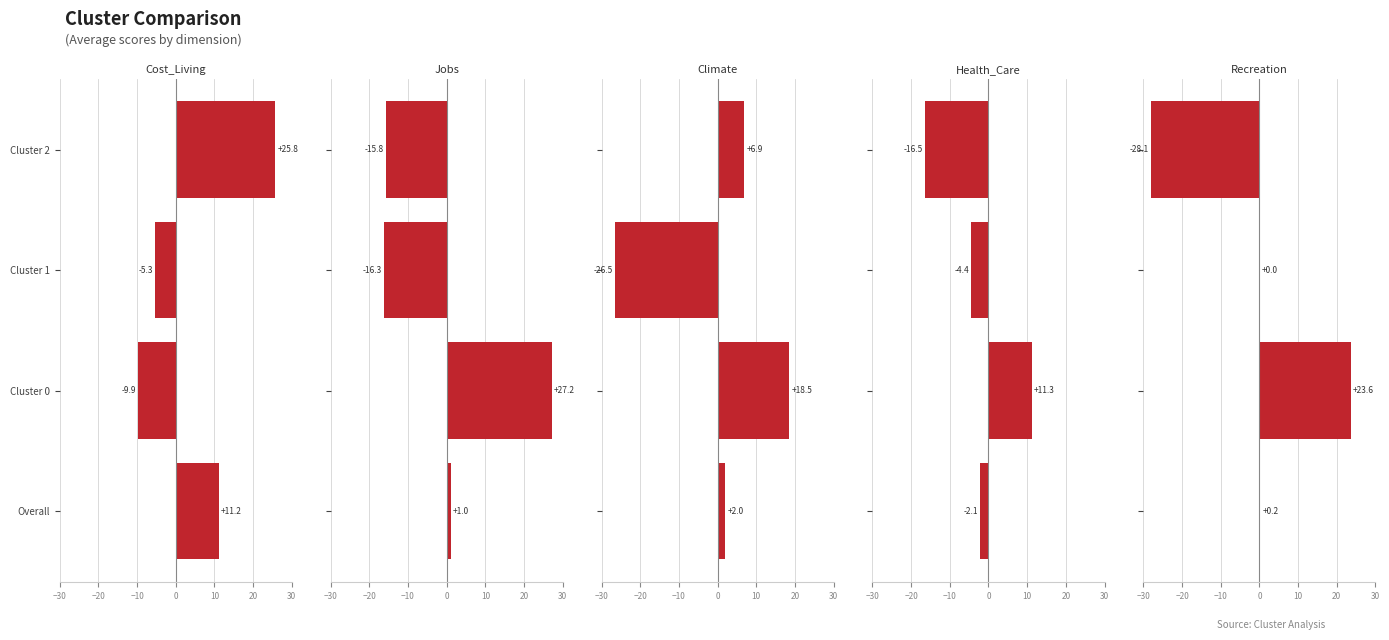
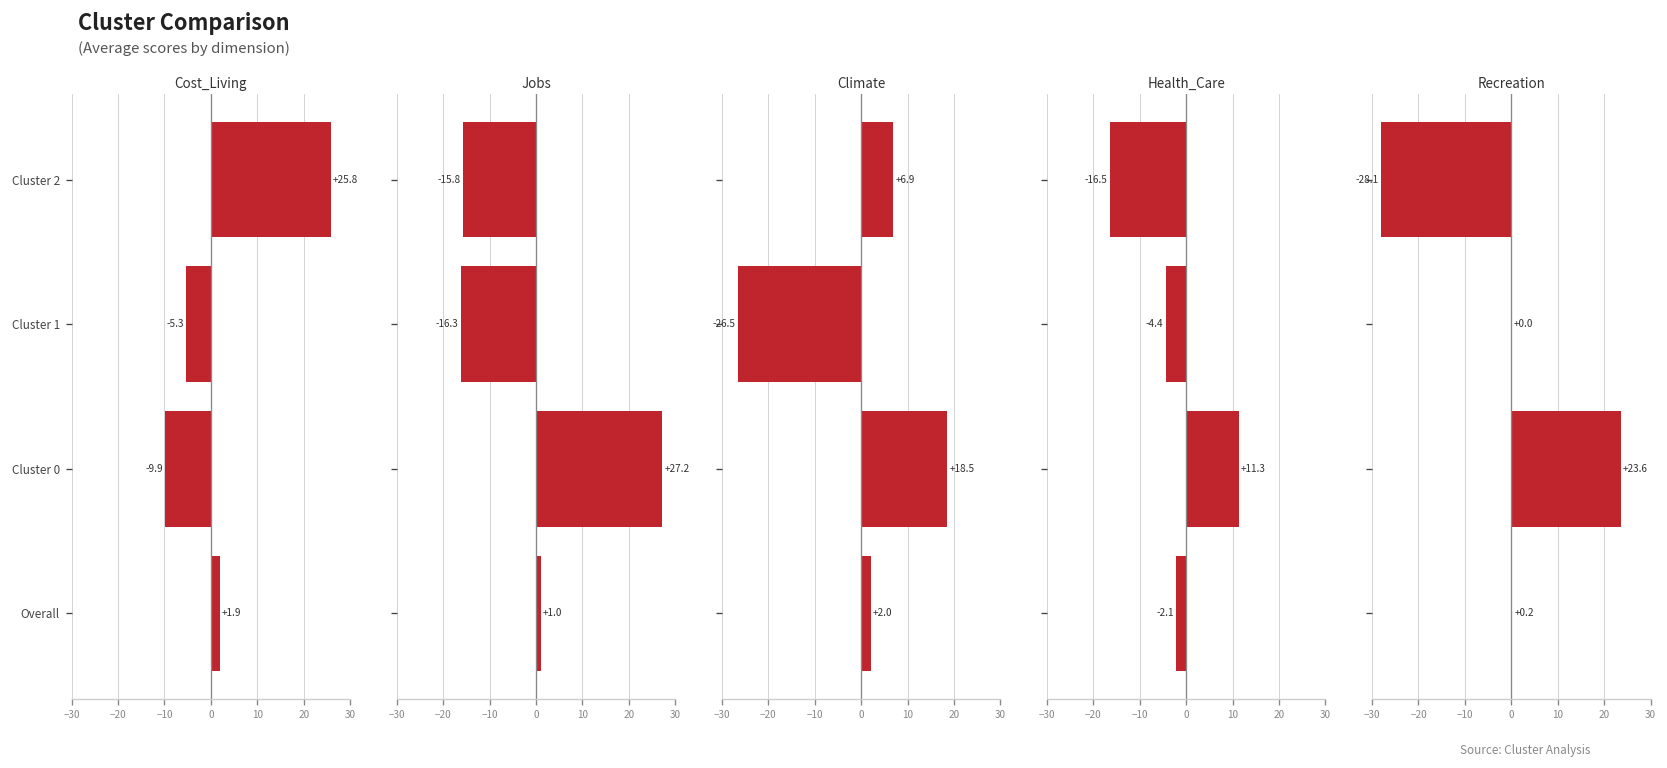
Cost_Living, Overall: +11.2 -> +1.9
